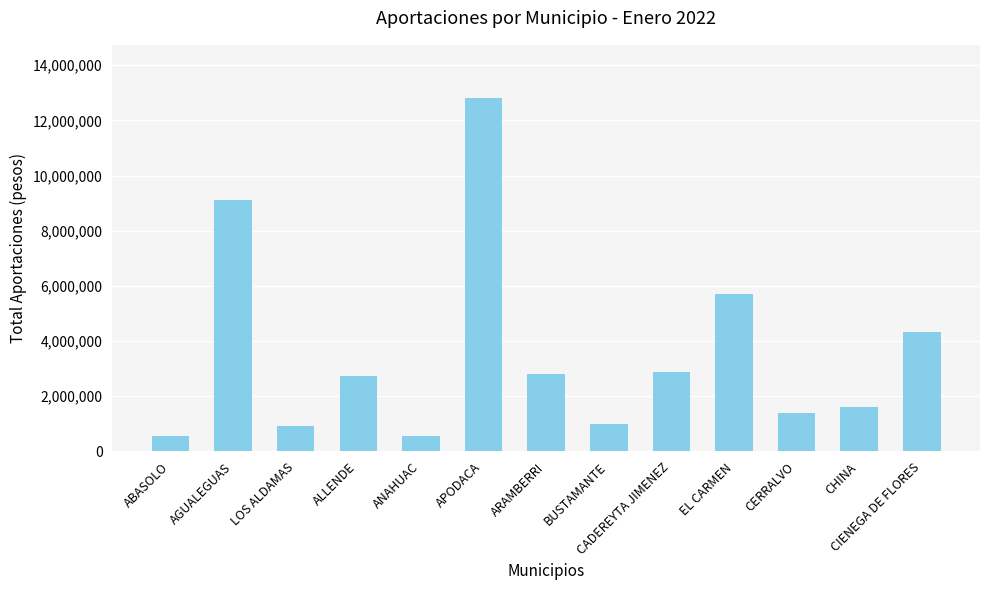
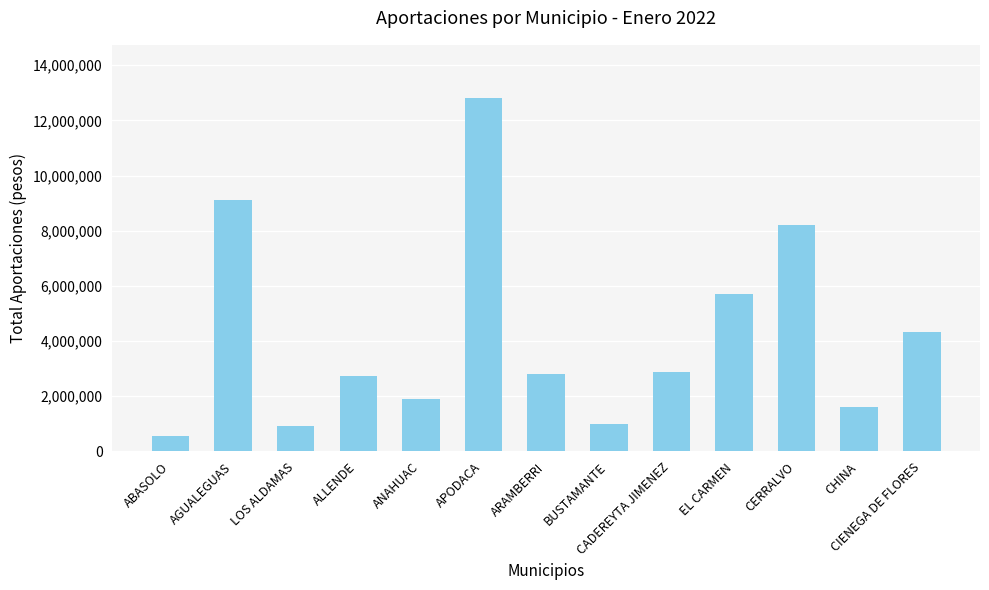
ANAHUAC: 600,000 -> 1,900,000
CERRALVO: 1,400,000 -> 8,200,000
